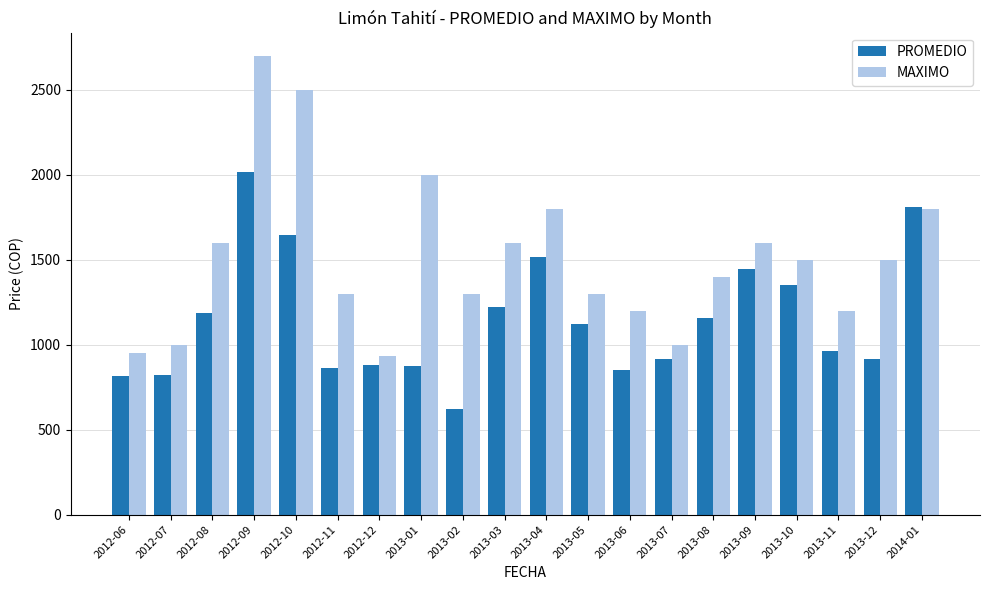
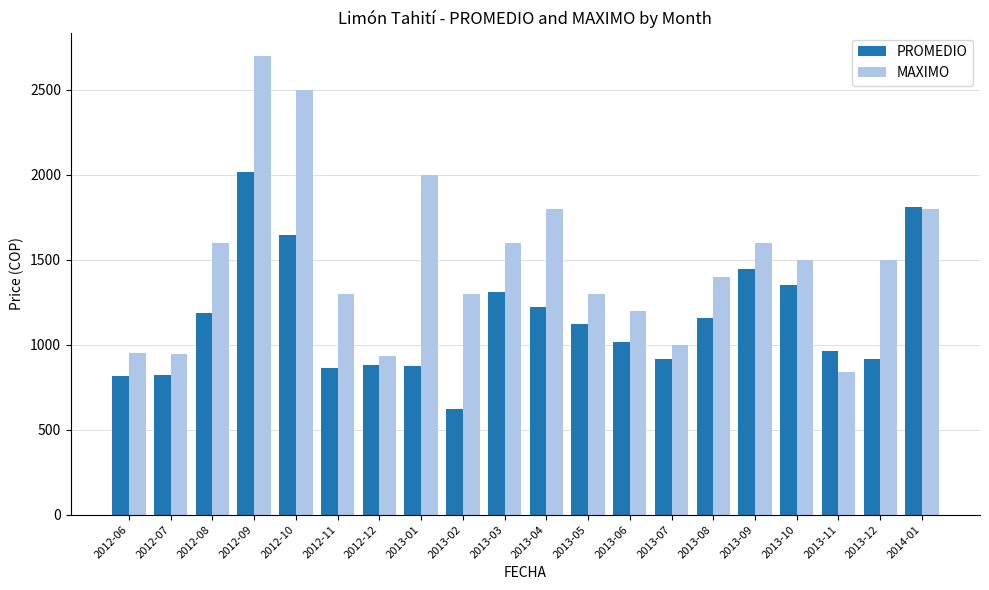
MAXIMO, 2012-07: 1000 -> 950
PROMEDIO, 2013-03: 1220 -> 1310
PROMEDIO, 2013-04: 1520 -> 1220
PROMEDIO, 2013-06: 850 -> 1010
MAXIMO, 2013-11: 1200 -> 840
